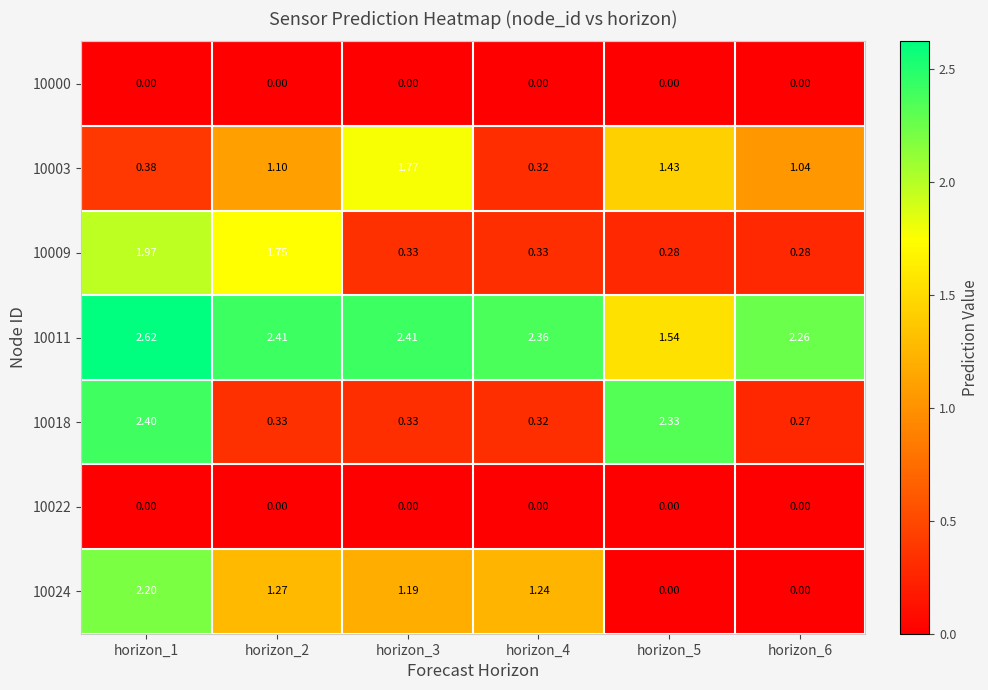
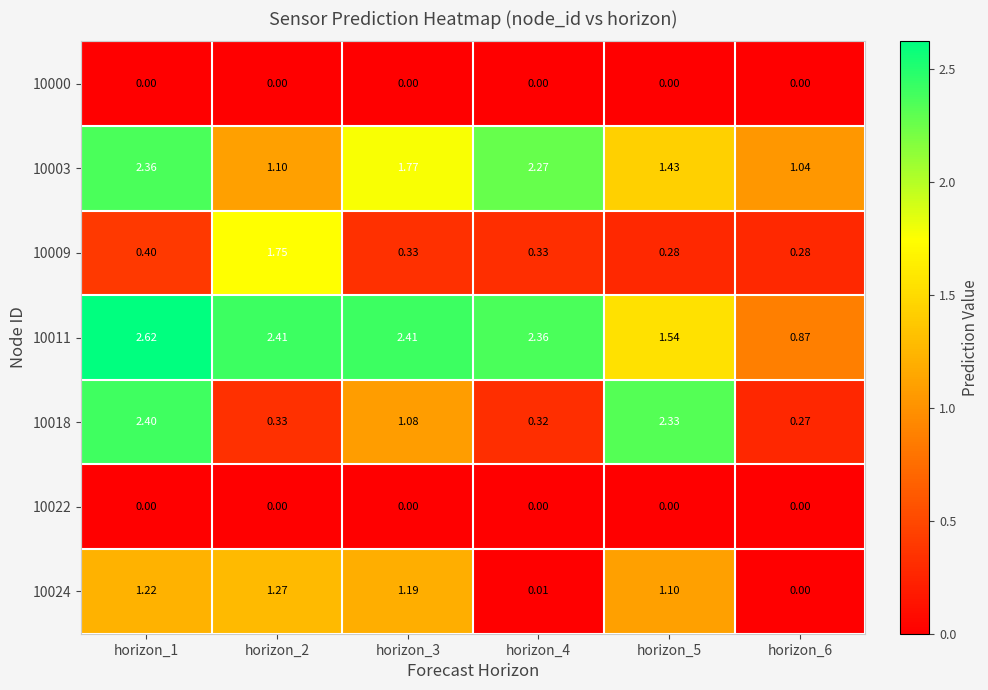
10003, horizon_1: 0.38 -> 2.36
10003, horizon_4: 0.32 -> 2.27
10009, horizon_1: 1.97 -> 0.40
10011, horizon_6: 2.26 -> 0.87
10018, horizon_3: 0.33 -> 1.08
10024, horizon_1: 2.20 -> 1.22
10024, horizon_4: 1.24 -> 0.01
10024, horizon_5: 0.00 -> 1.10
